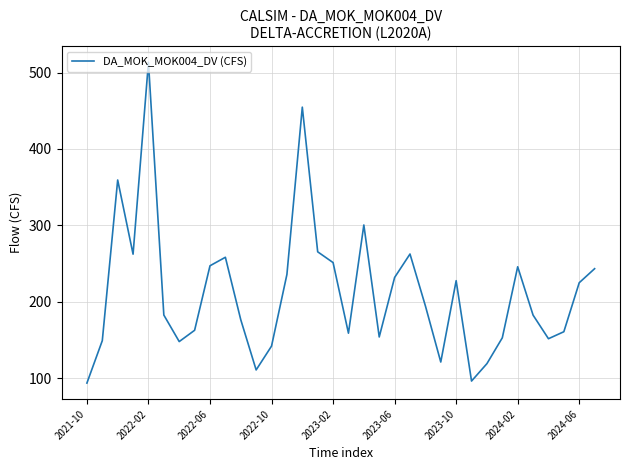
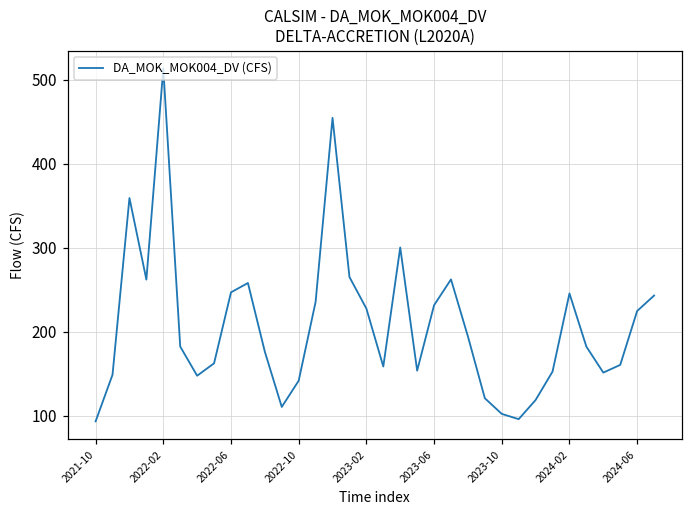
2023-02: 250 -> 230
2023-10: 230 -> 100
